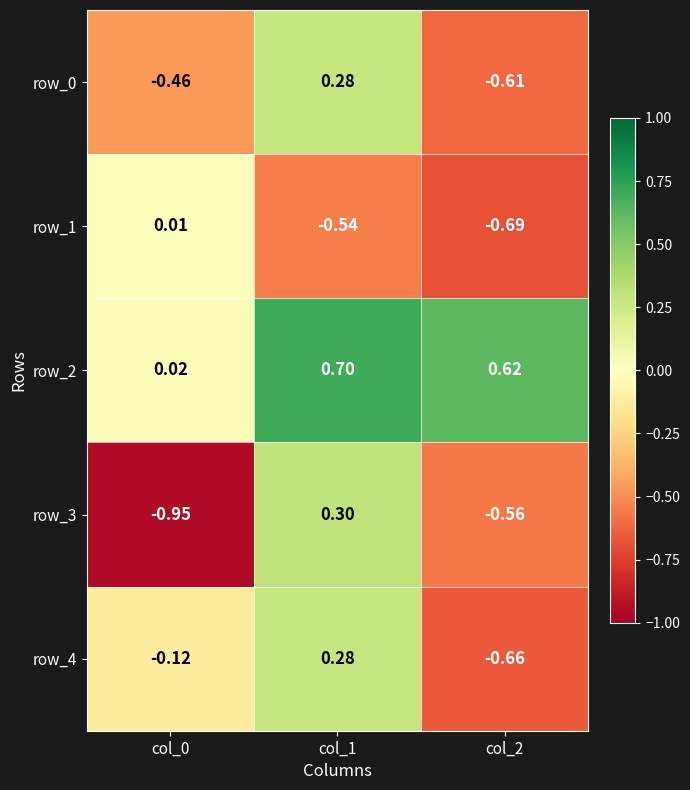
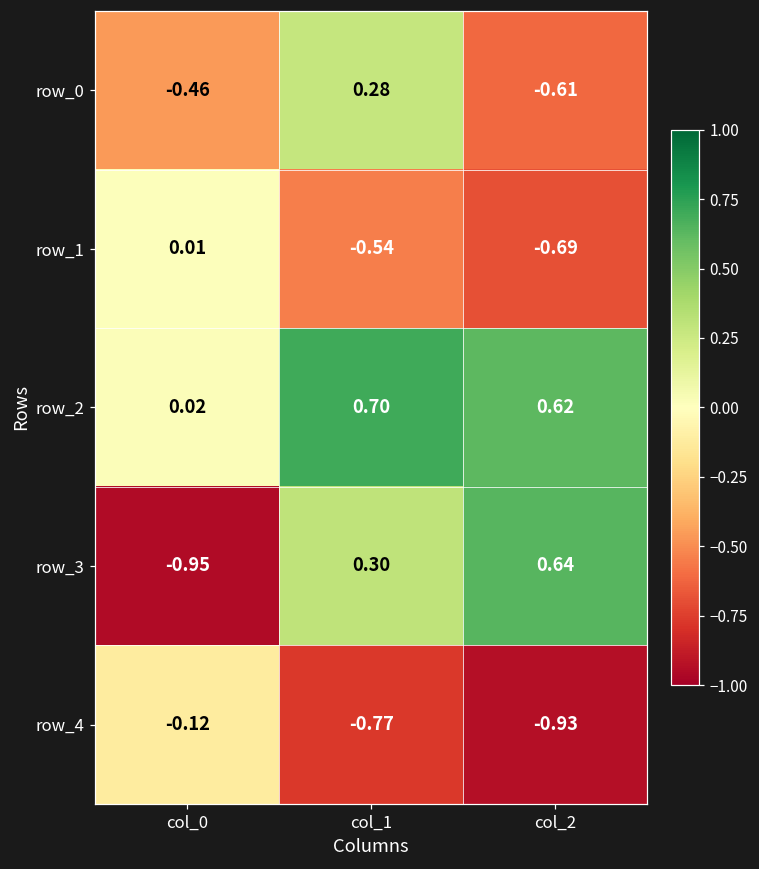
row_3, col_2: -0.56 -> 0.64
row_4, col_1: 0.28 -> -0.77
row_4, col_2: -0.66 -> -0.93
